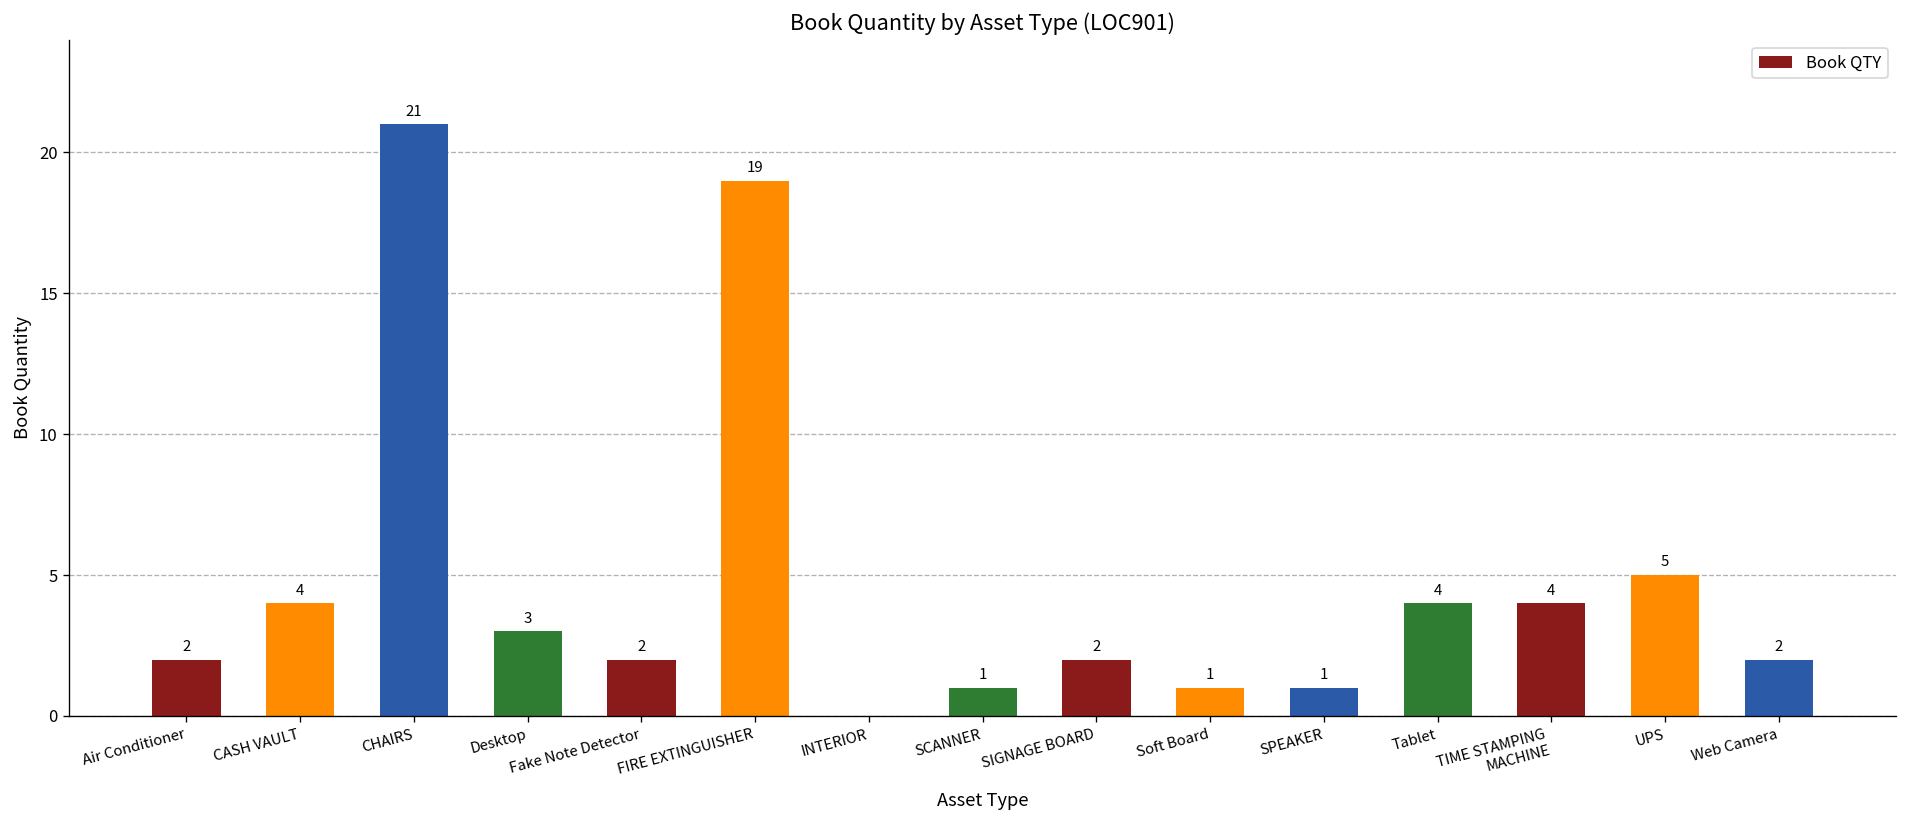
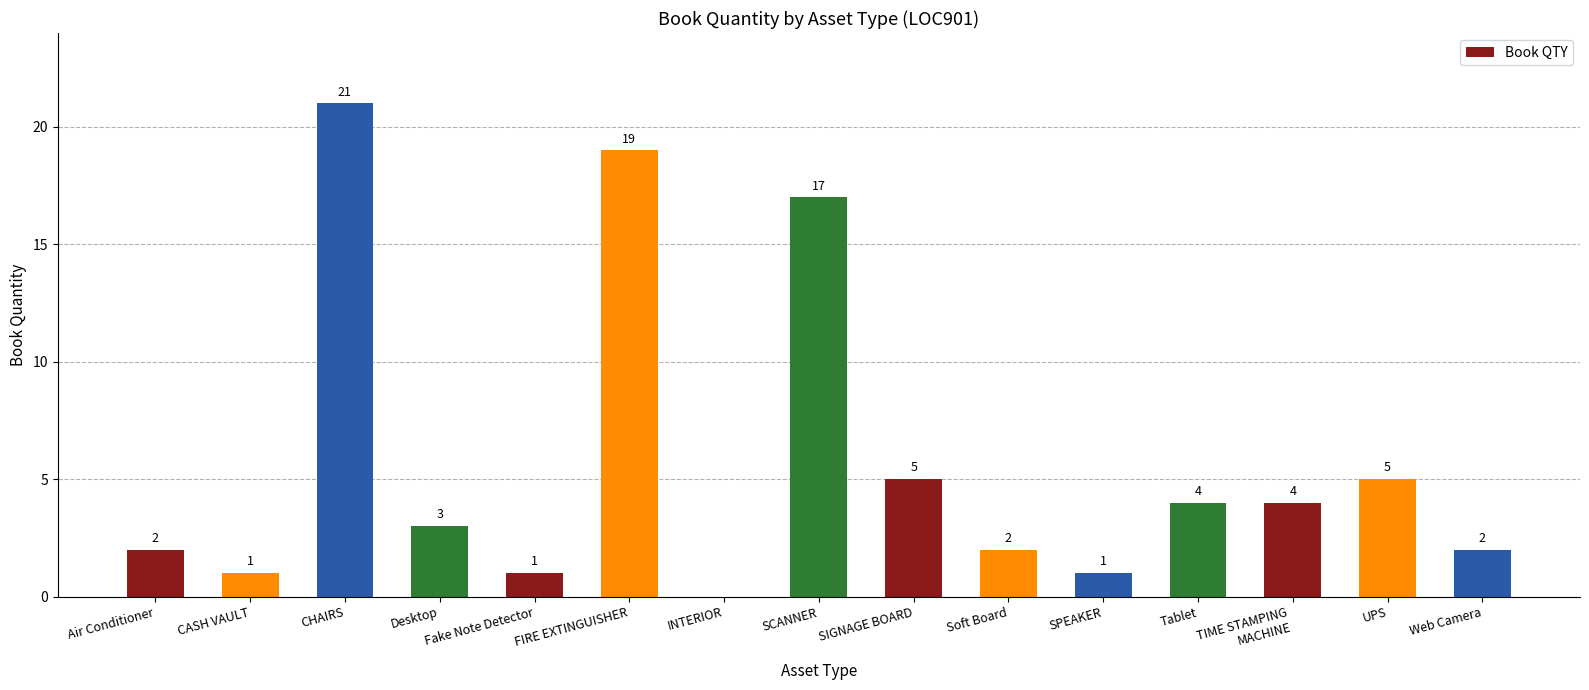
CASH VAULT: 4 -> 1
Fake Note Detector: 2 -> 1
SCANNER: 1 -> 17
SIGNAGE BOARD: 2 -> 5
Soft Board: 1 -> 2
